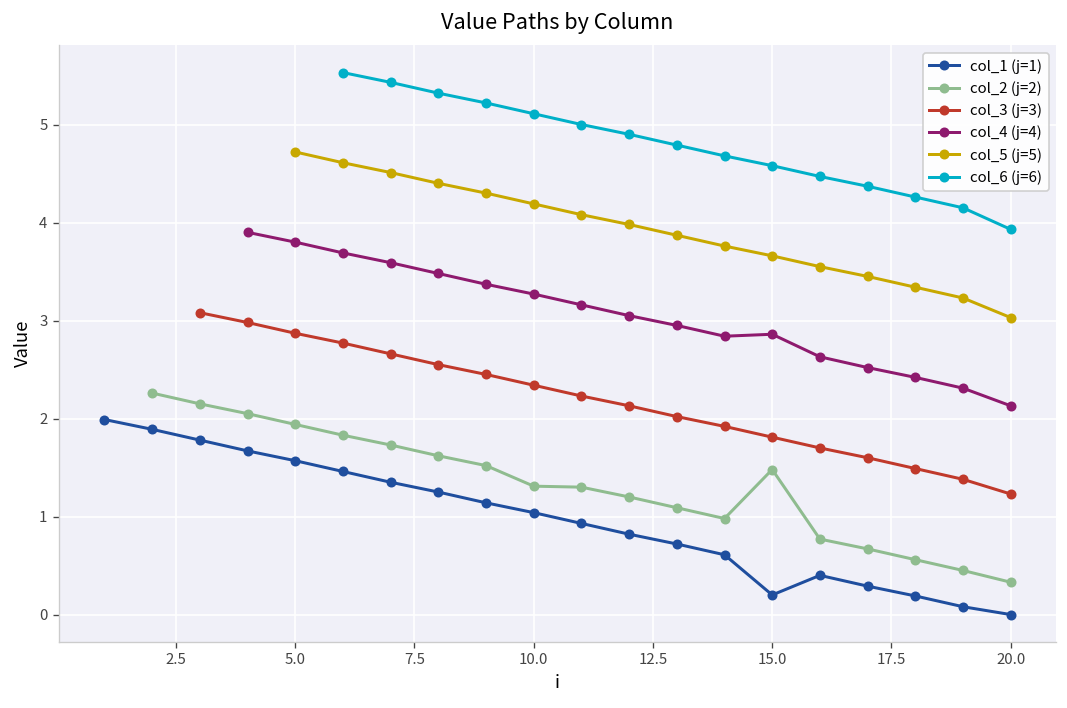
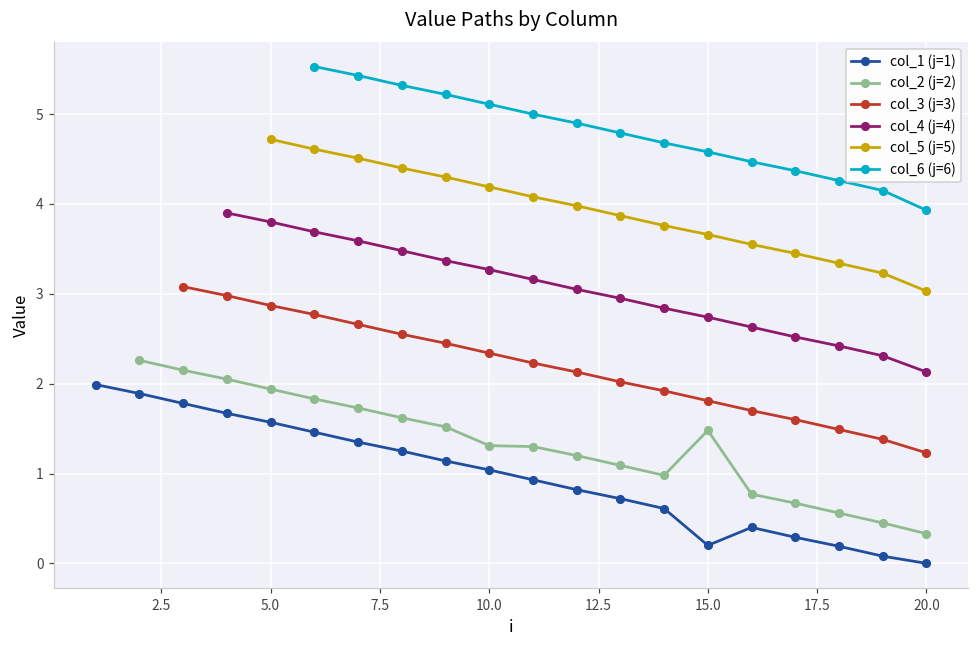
col_4 (j=4), 15.0: 2.9 -> 2.7
